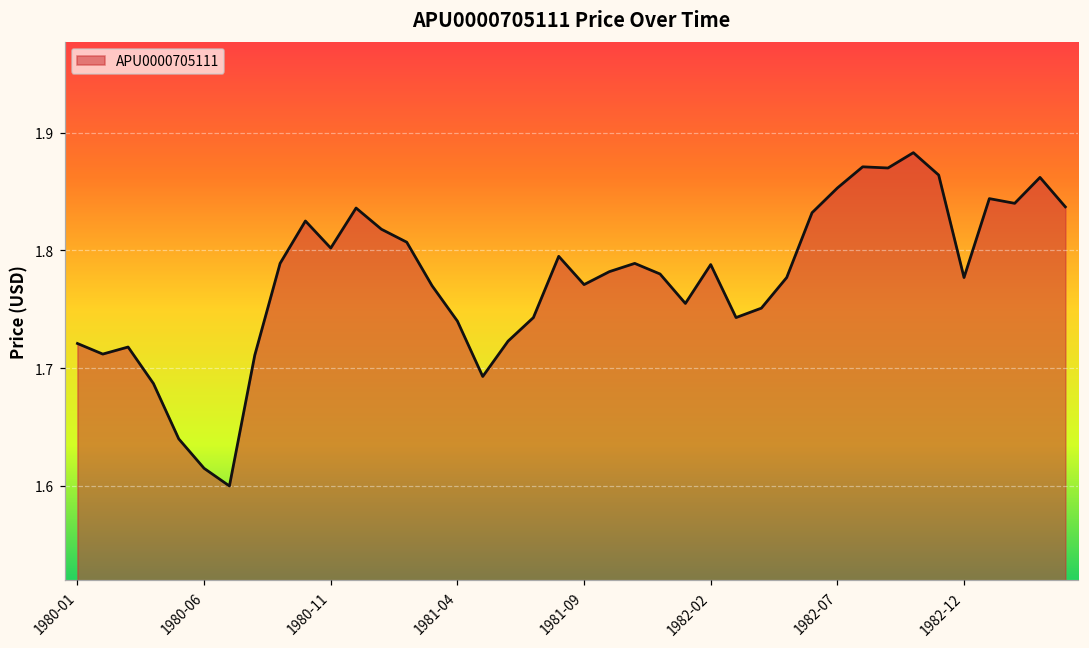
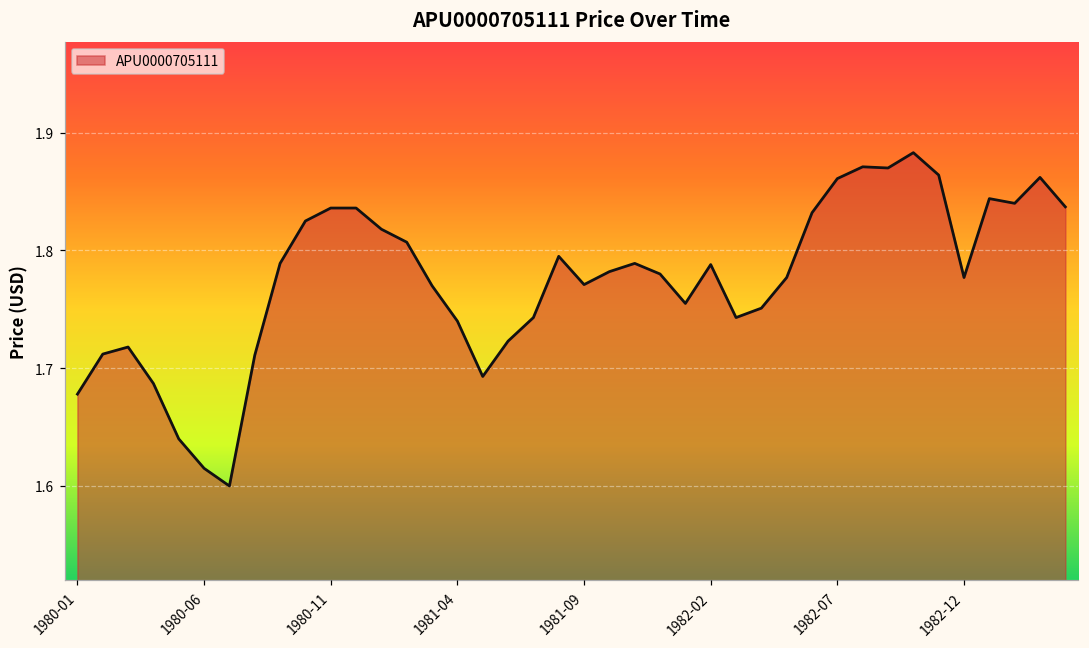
1980-01: 1.721 -> 1.678
1980-11: 1.802 -> 1.836
1982-07: 1.853 -> 1.861
